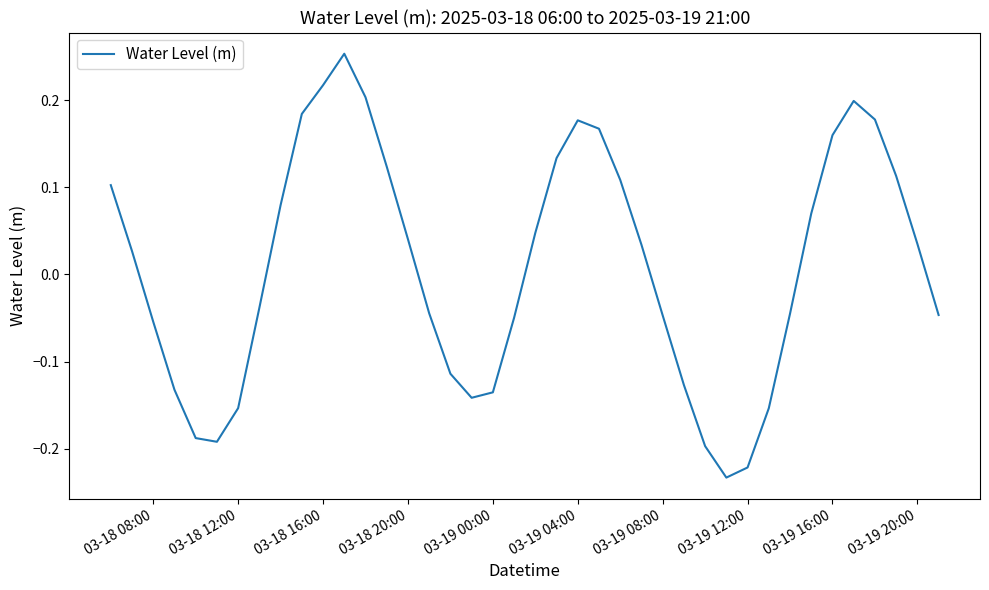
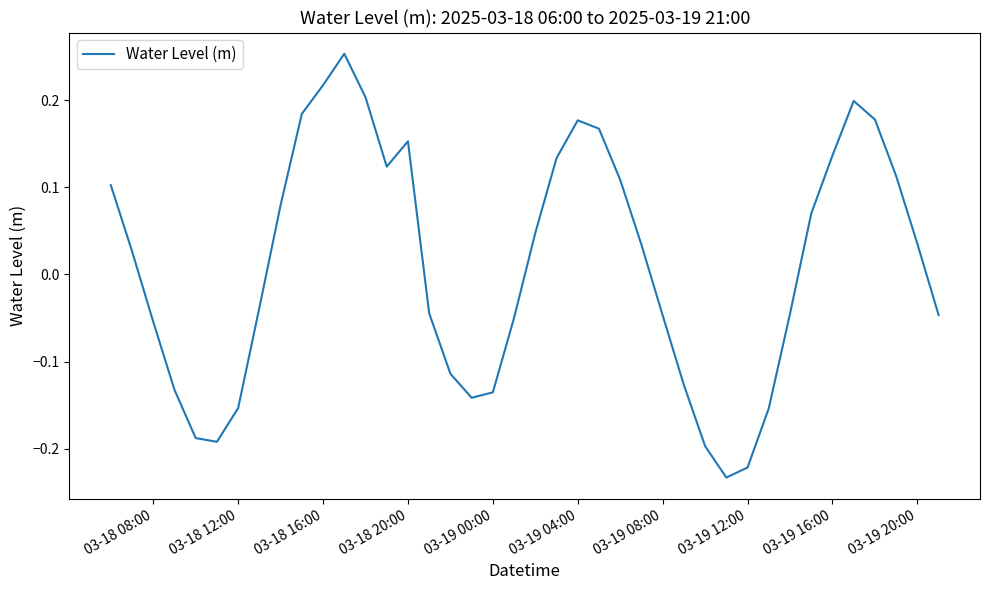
03-18 20:00: 0.04 -> 0.15
03-19 16:00: 0.16 -> 0.14
